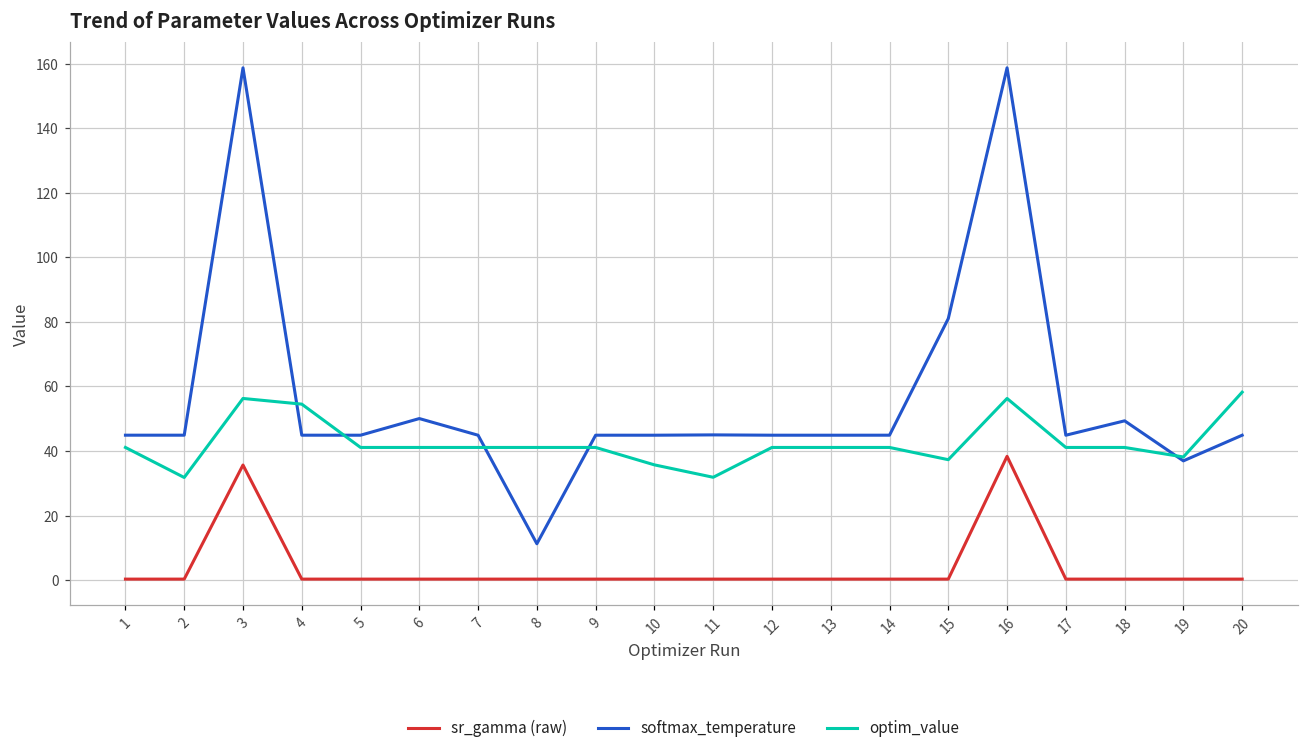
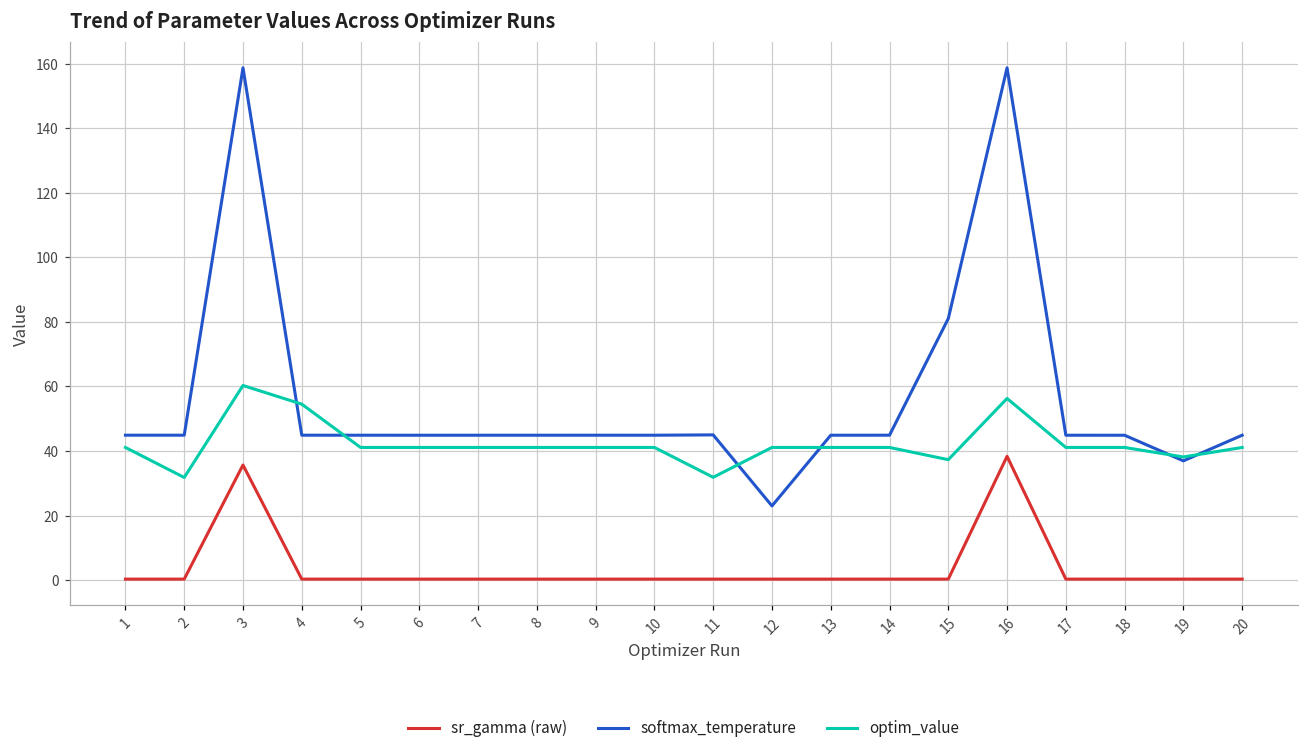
optim_value, 3: 56 -> 60
softmax_temperature, 6: 50 -> 45
softmax_temperature, 8: 11 -> 45
optim_value, 10: 36 -> 41
softmax_temperature, 12: 45 -> 23
softmax_temperature, 18: 49 -> 45
optim_value, 20: 58 -> 41
